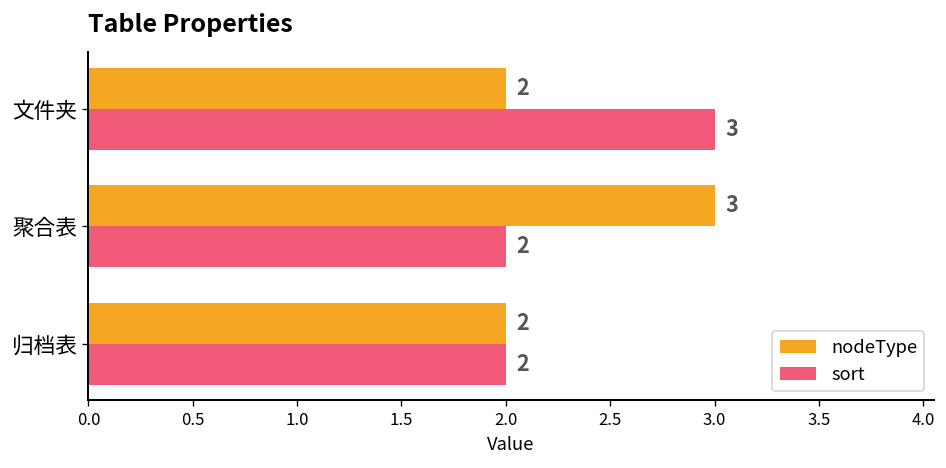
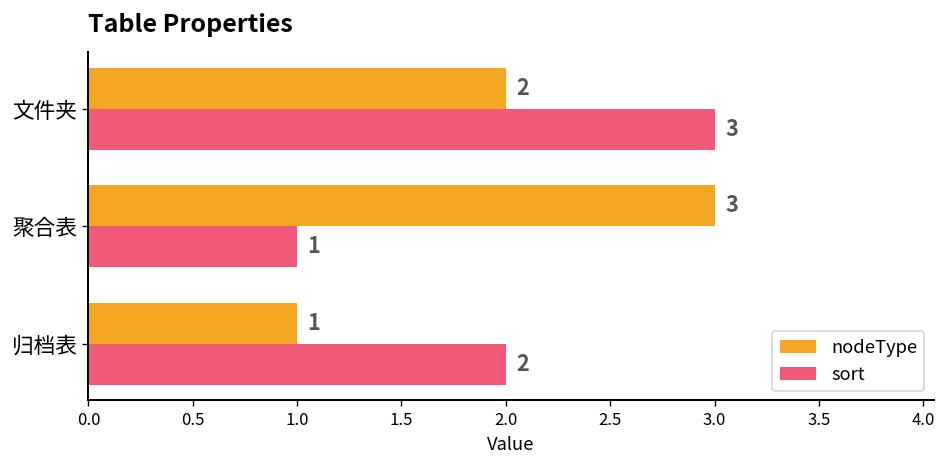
sort, 聚合表: 2 -> 1
nodeType, 归档表: 2 -> 1
